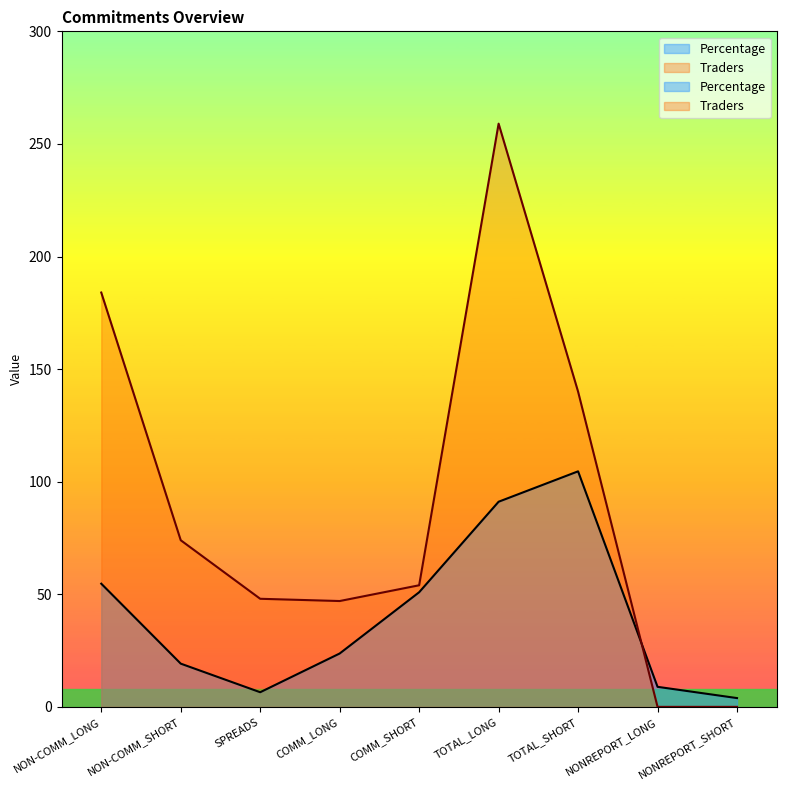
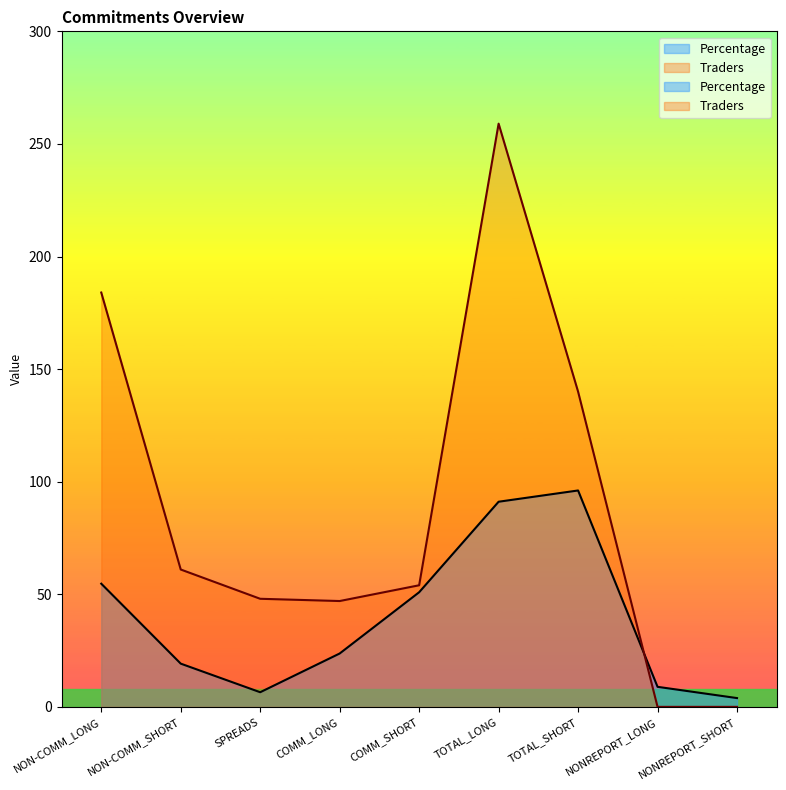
Traders, NON-COMM_SHORT: 74 -> 61
Percentage, TOTAL_SHORT: 105 -> 96
